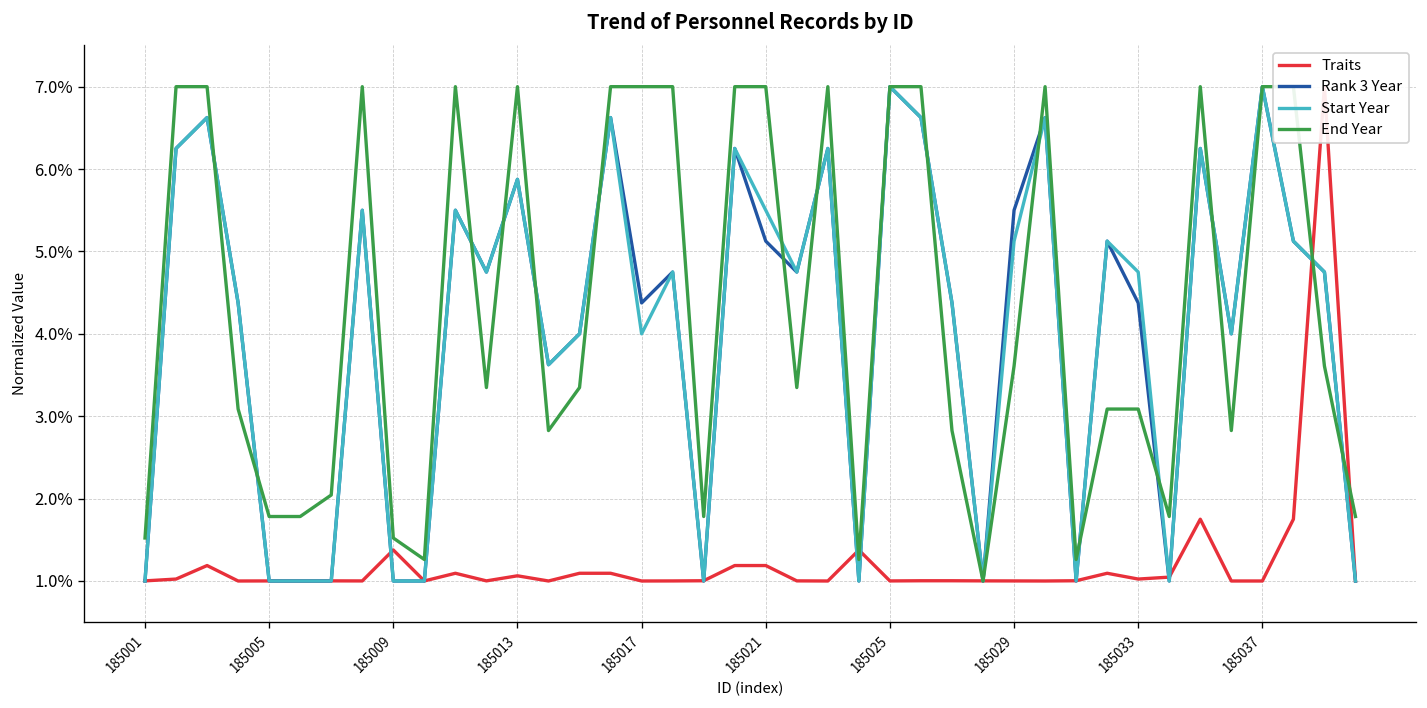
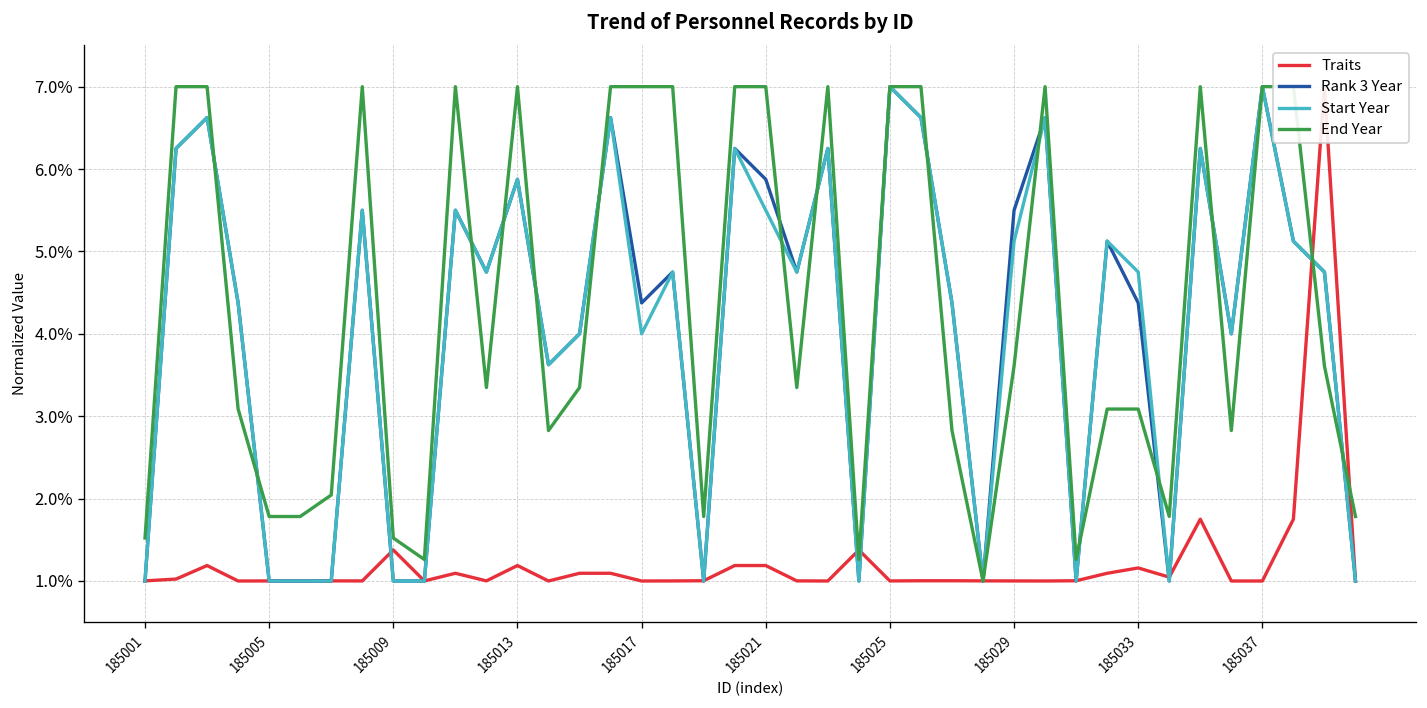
Traits, 185013: 1.1% -> 1.2%
Rank 3 Year, 185021: 5.1% -> 5.9%
Traits, 185033: 1.0% -> 1.2%
